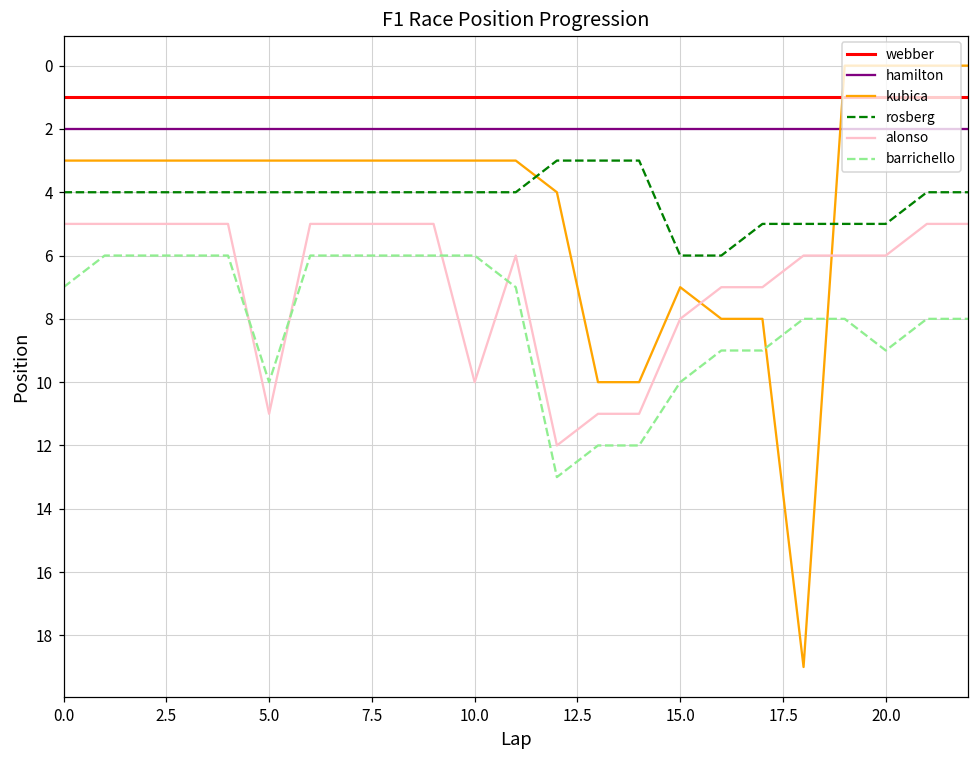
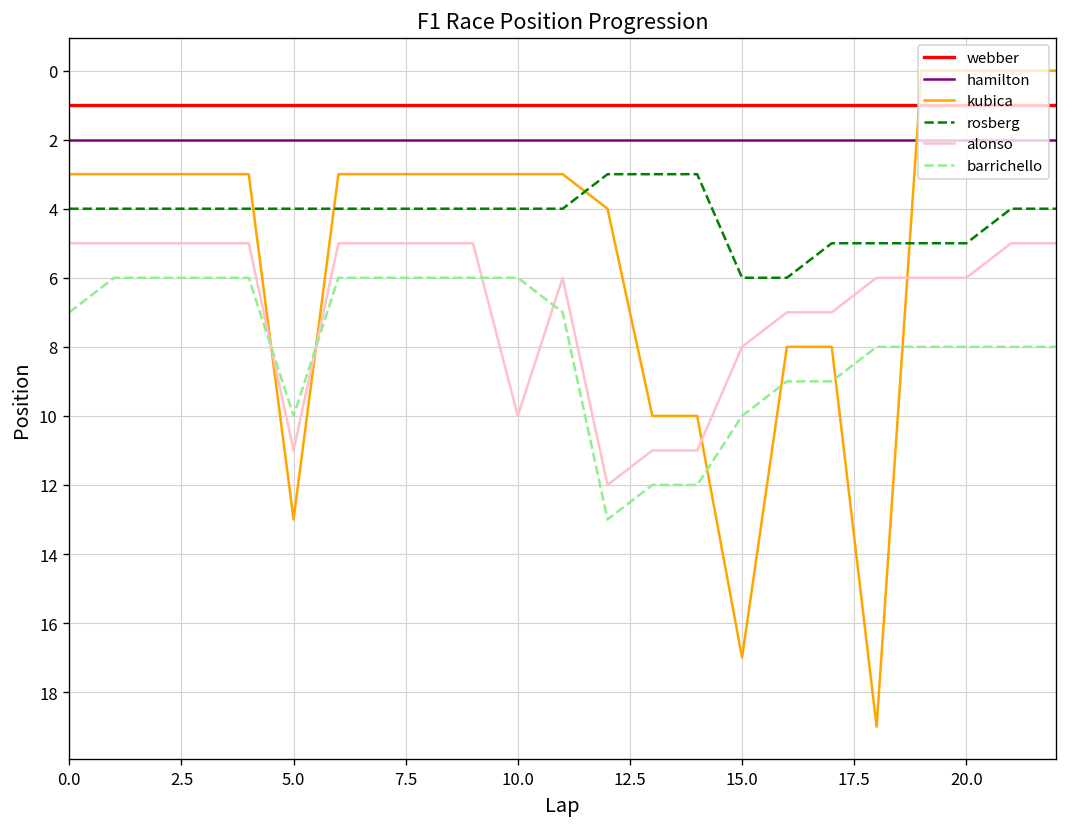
kubica, 5.0: 3 -> 13
kubica, 15.0: 7 -> 17
barrichello, 20.0: 9 -> 8
